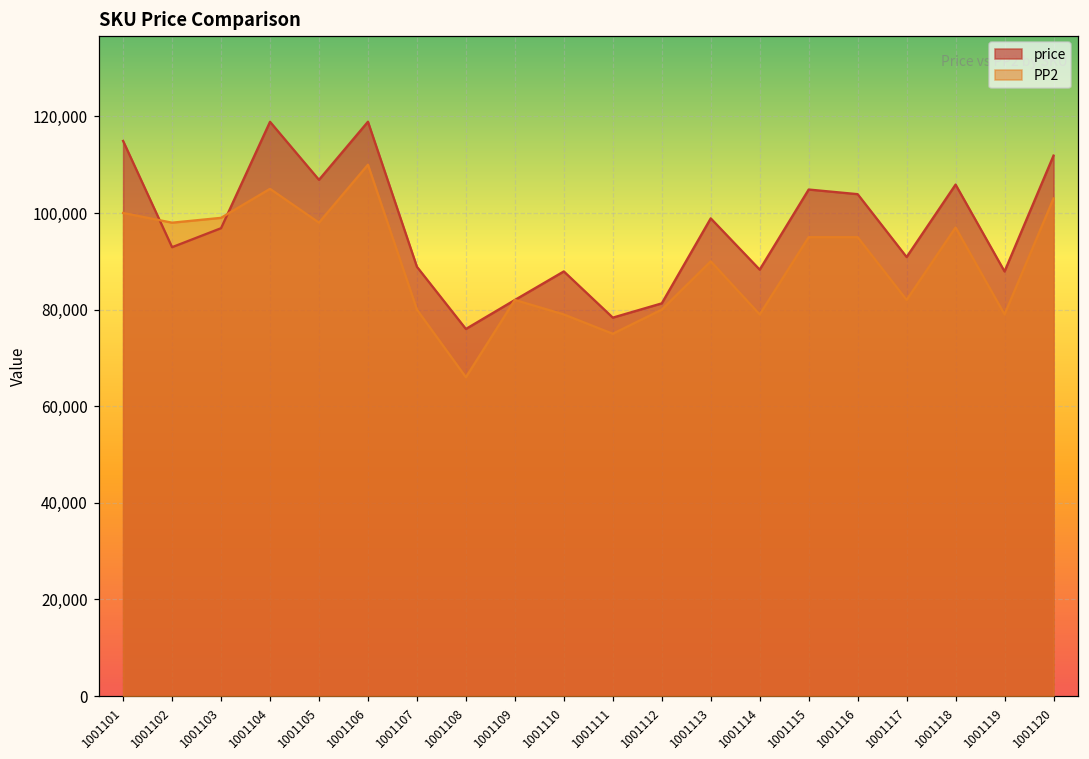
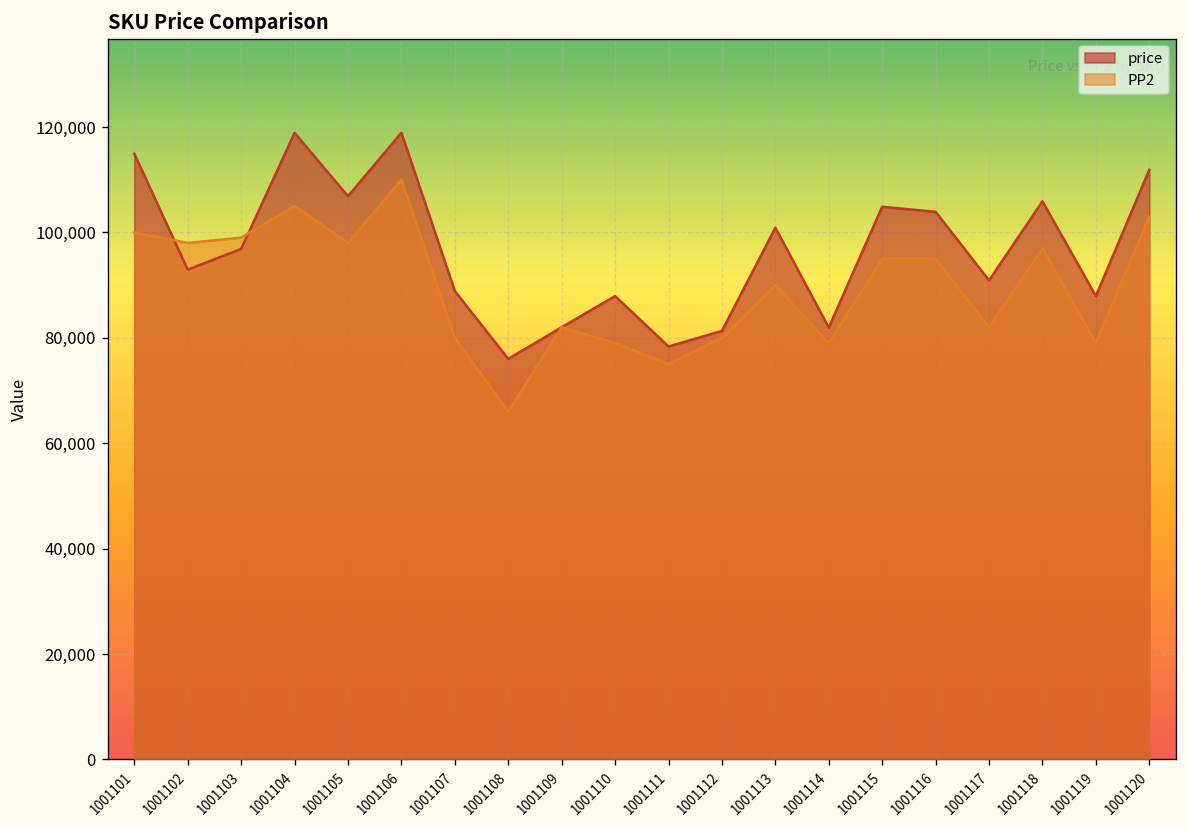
price, 1001113: 99,000 -> 101,000
price, 1001114: 88,000 -> 82,000
